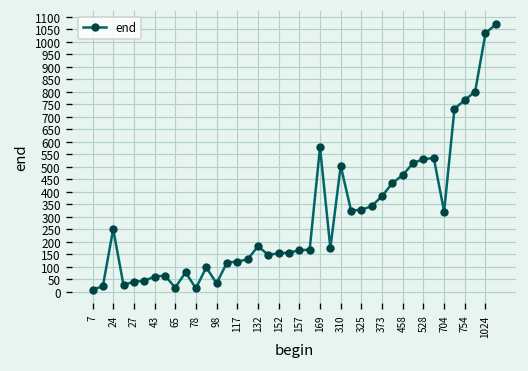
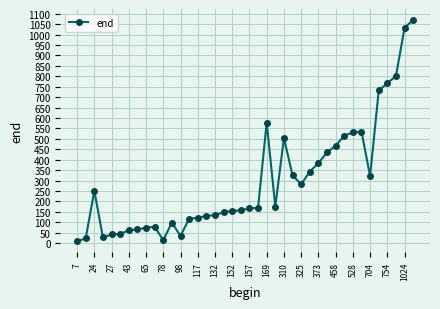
65: 20 -> 70
132: 180 -> 130
325: 330 -> 280
